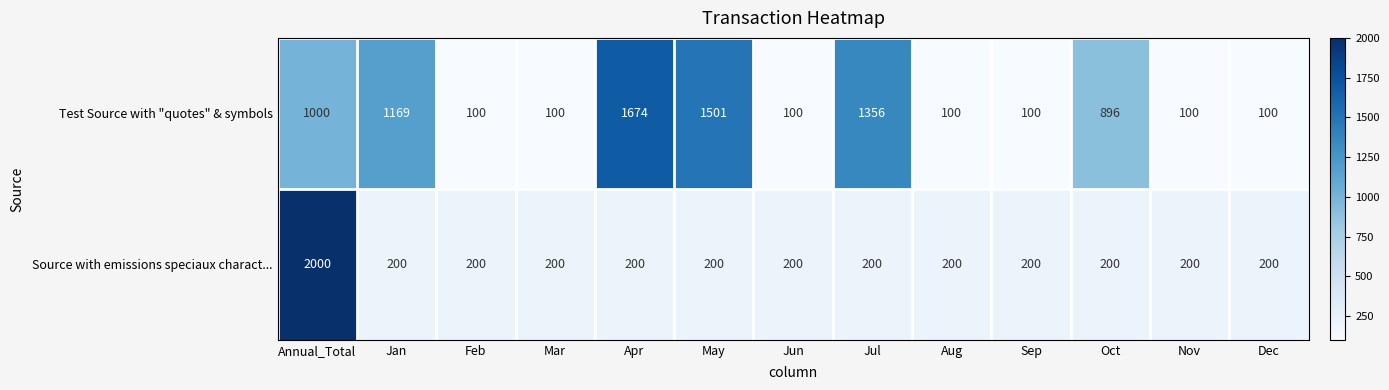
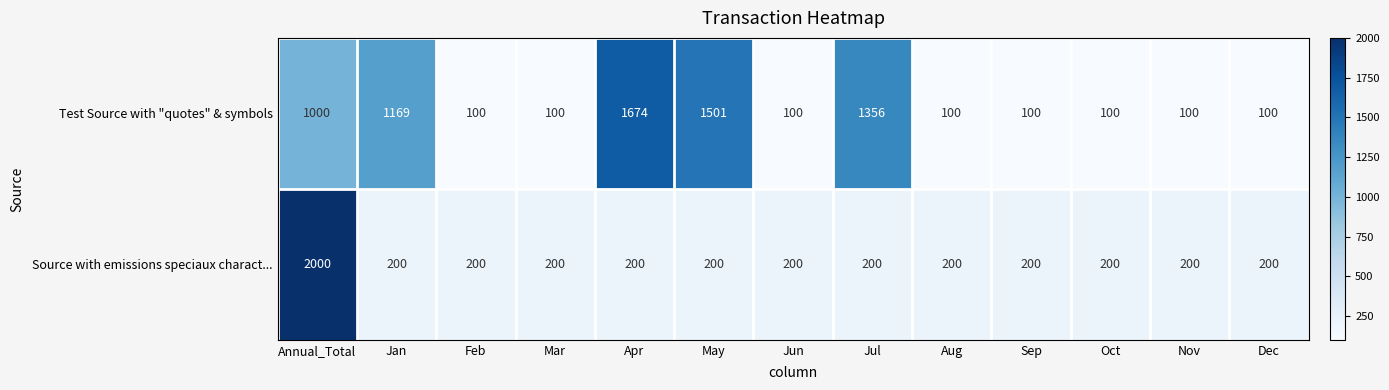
Test Source with "quotes" & symbols, Oct: 896 -> 100
